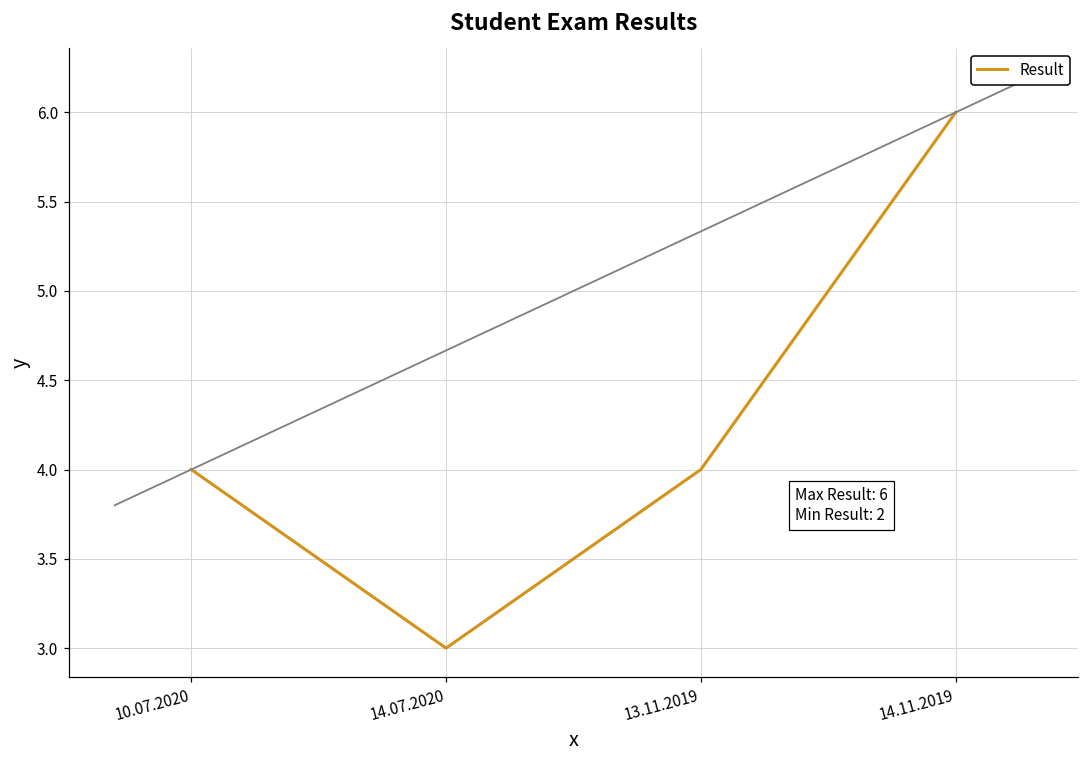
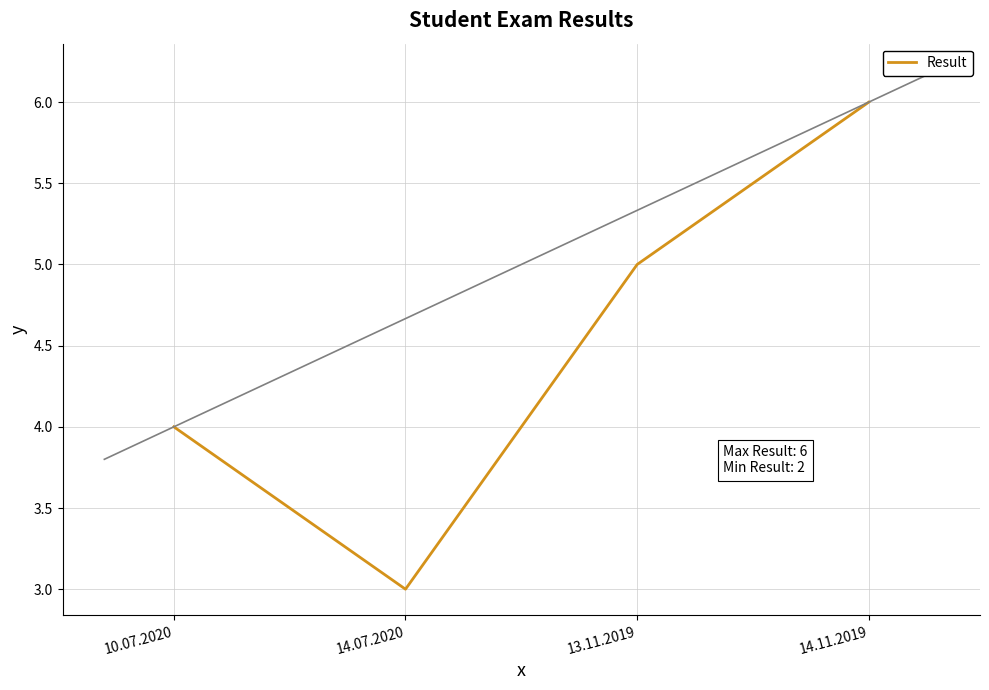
Result, 13.11.2019: 4 -> 5
